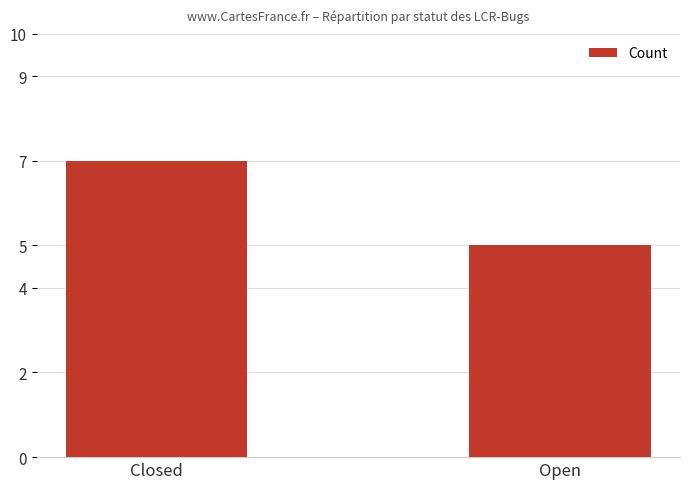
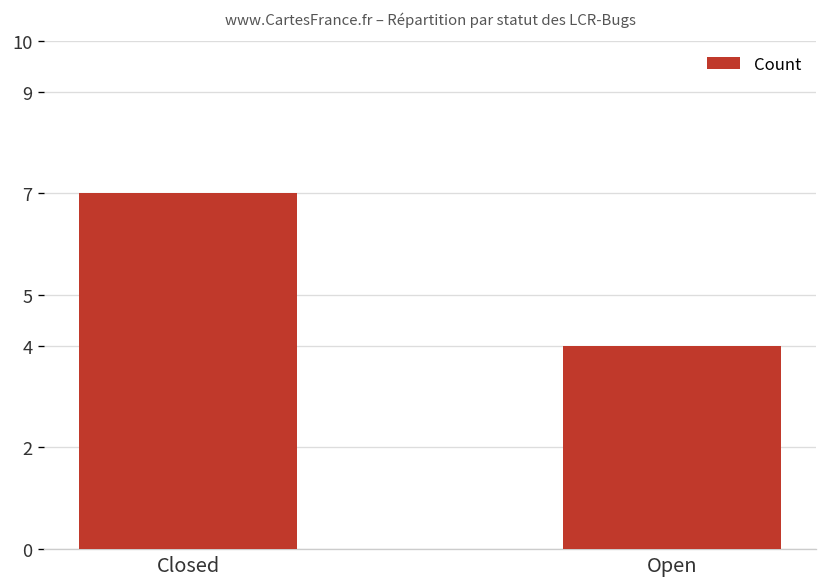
Open: 5 -> 4
